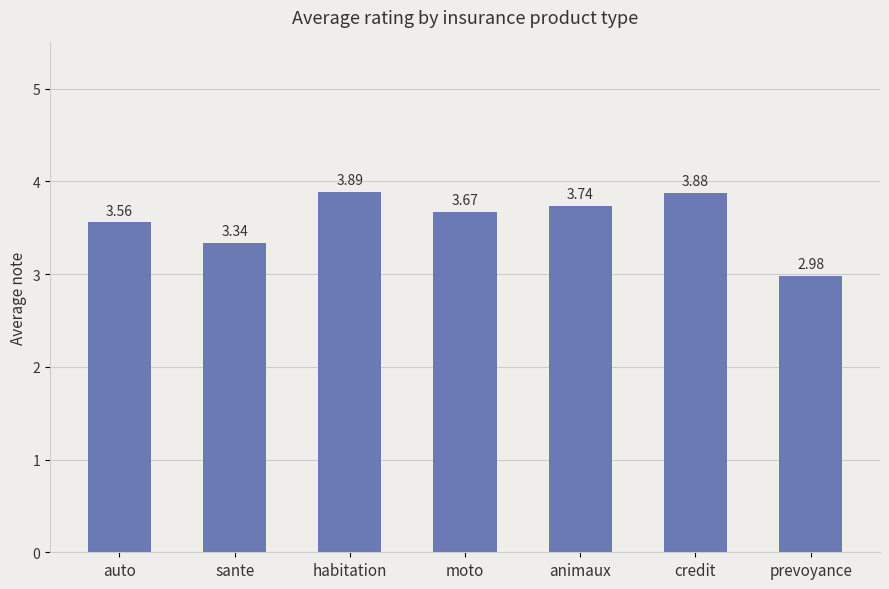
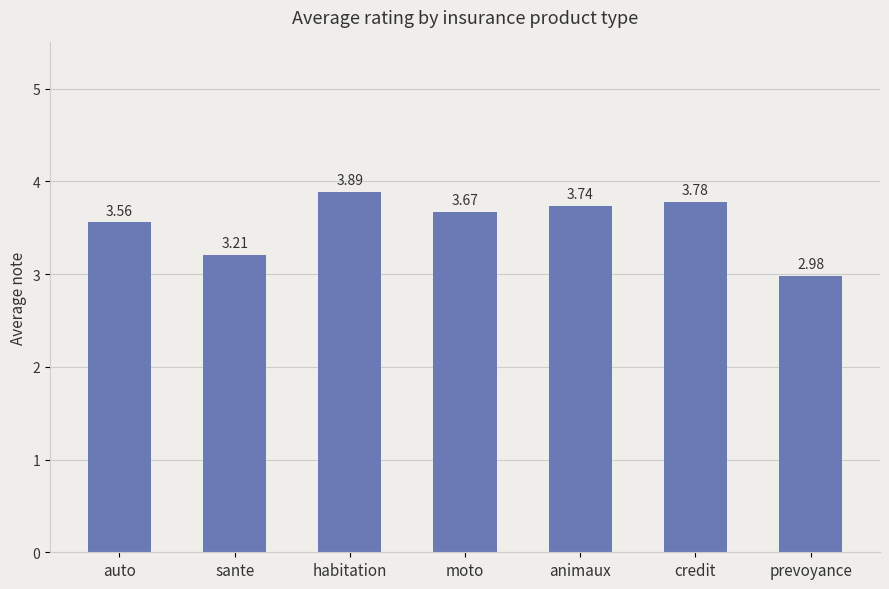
sante: 3.34 -> 3.21
credit: 3.88 -> 3.78
